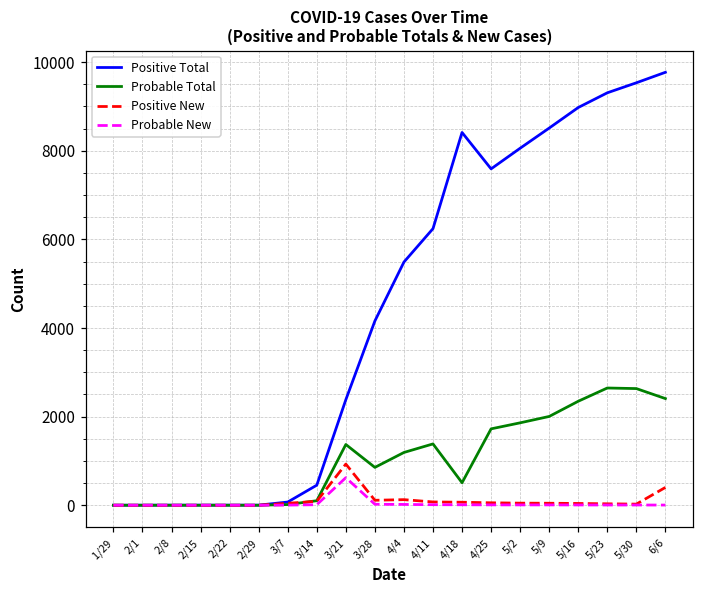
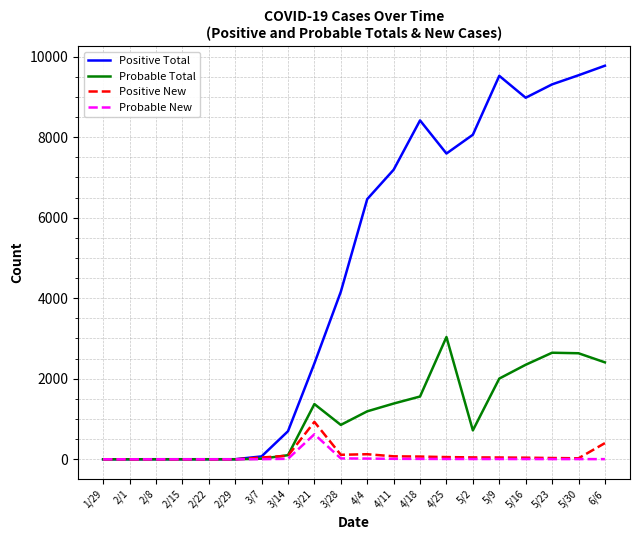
Positive Total, 3/14: 500 -> 700
Positive Total, 4/4: 5500 -> 6500
Positive Total, 4/11: 6200 -> 7200
Probable Total, 4/18: 500 -> 1600
Probable Total, 4/25: 1700 -> 3000
Probable Total, 5/2: 1900 -> 700
Positive Total, 5/9: 8500 -> 9500
